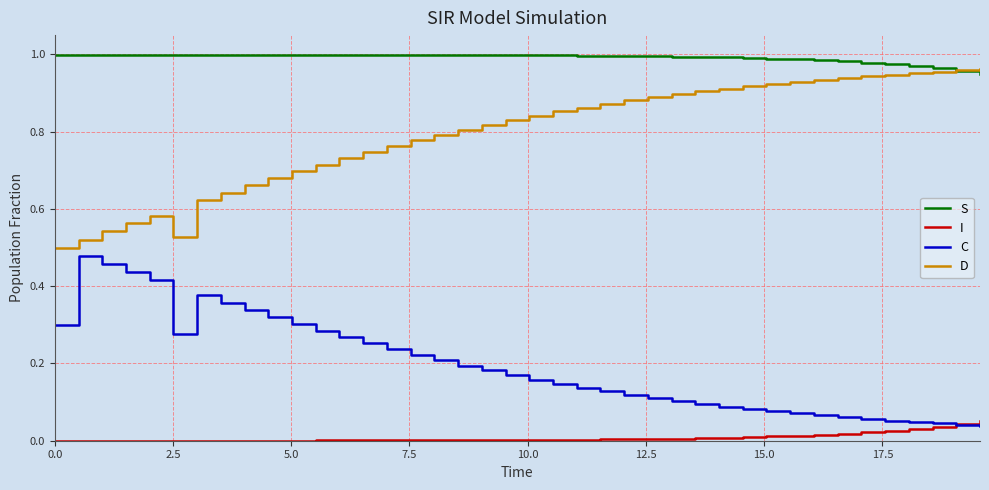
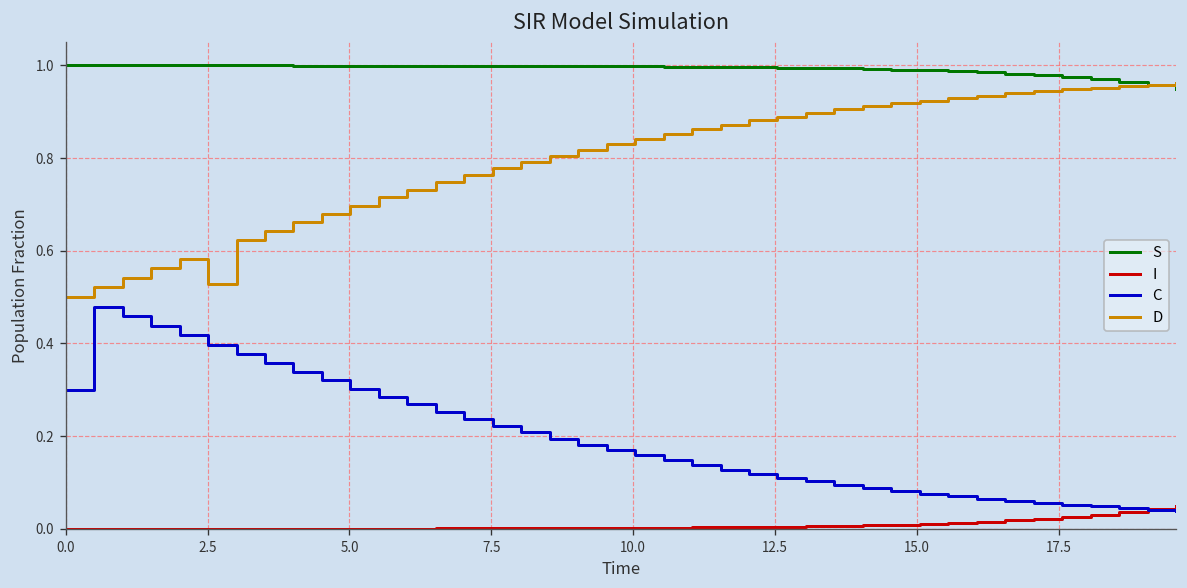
C, 2.5: 0.28 -> 0.40
